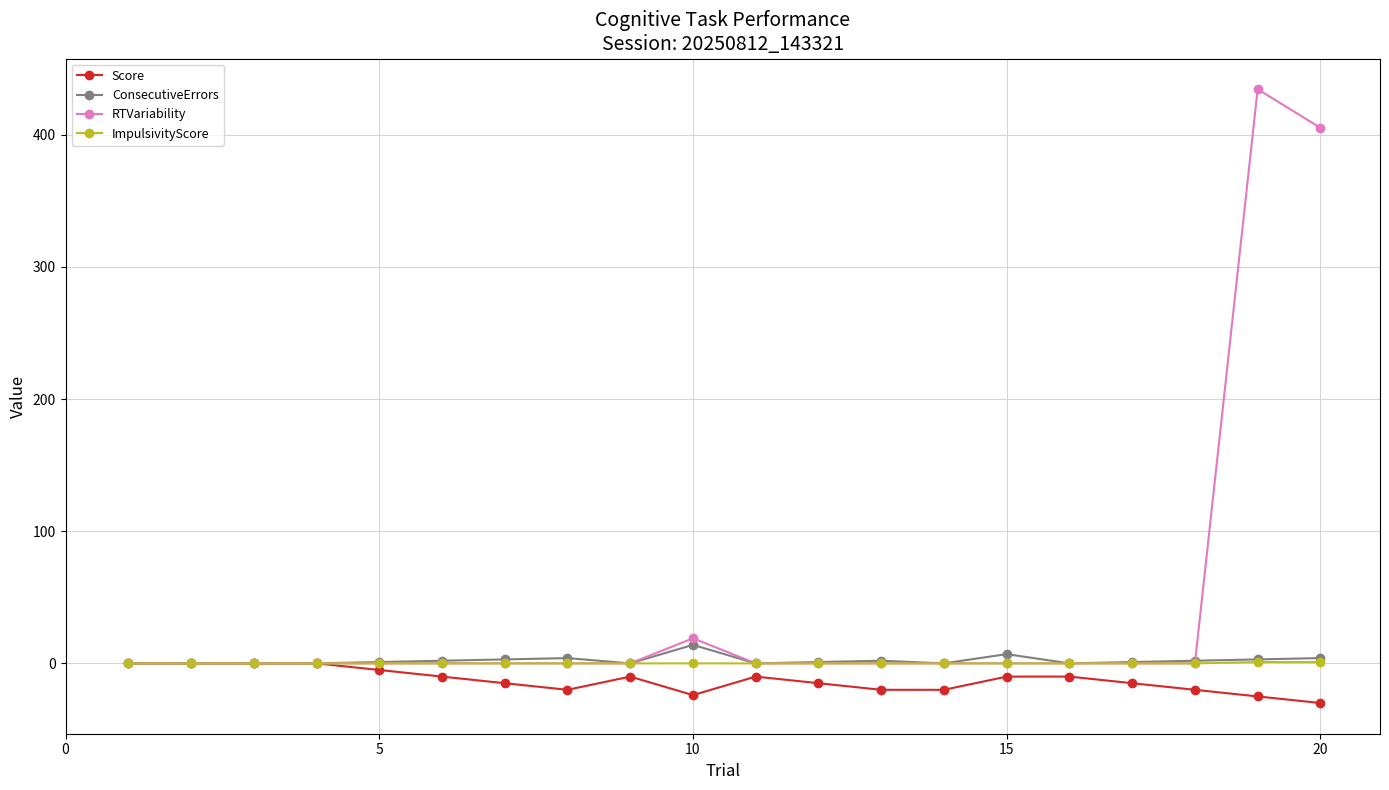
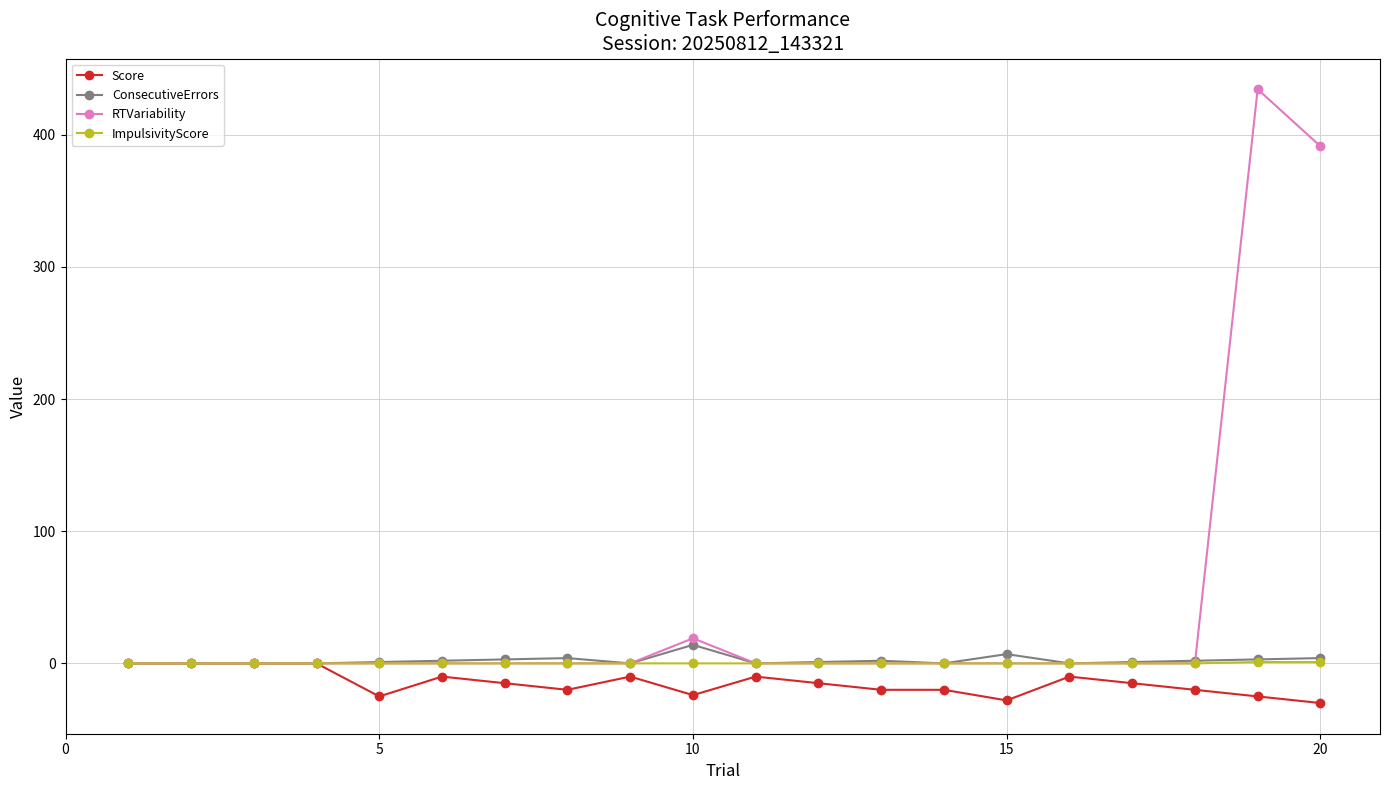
Score, 5: -5 -> -25
Score, 15: -10 -> -28
RTVariability, 20: 405 -> 391
